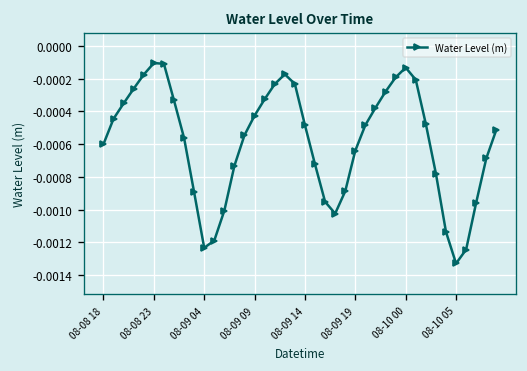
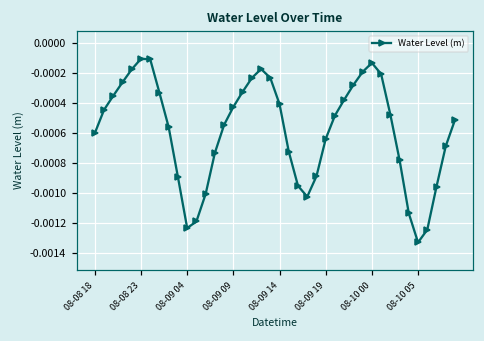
08-09 14: -0.00048 -> -0.00041
